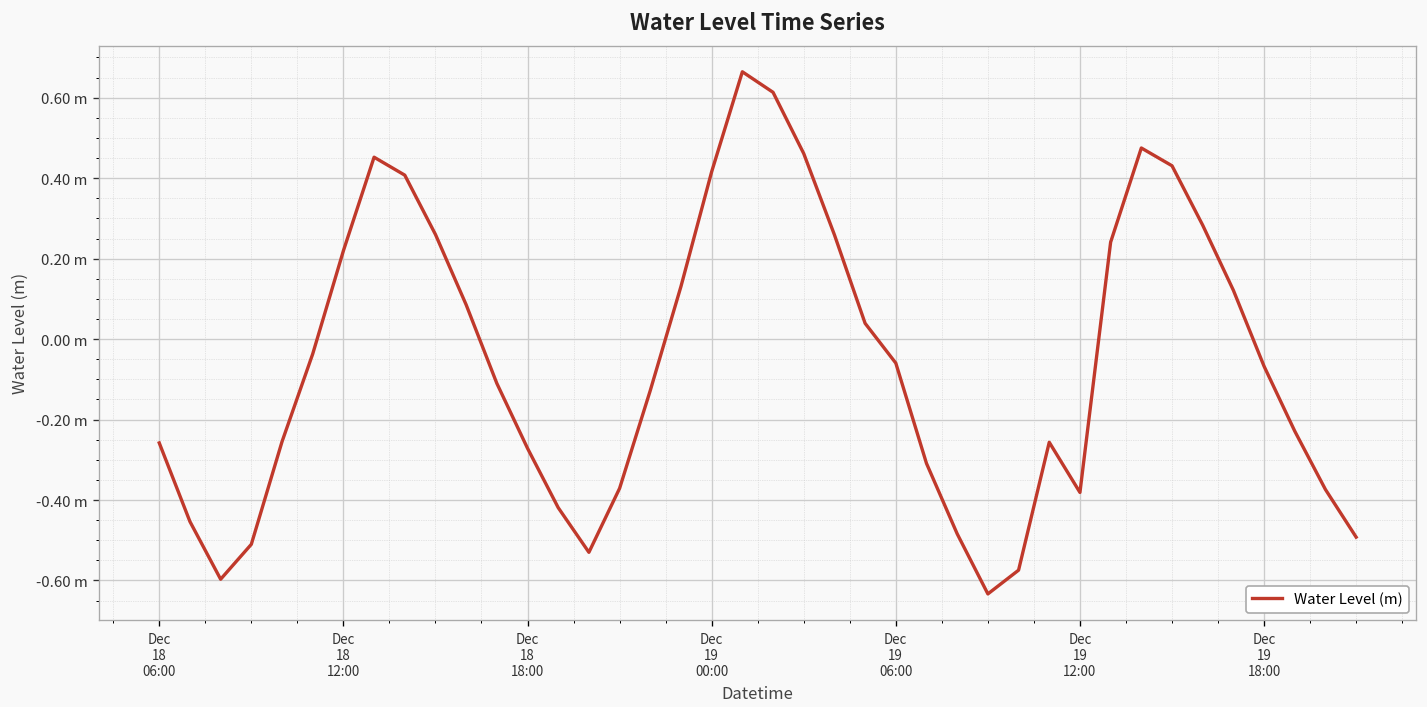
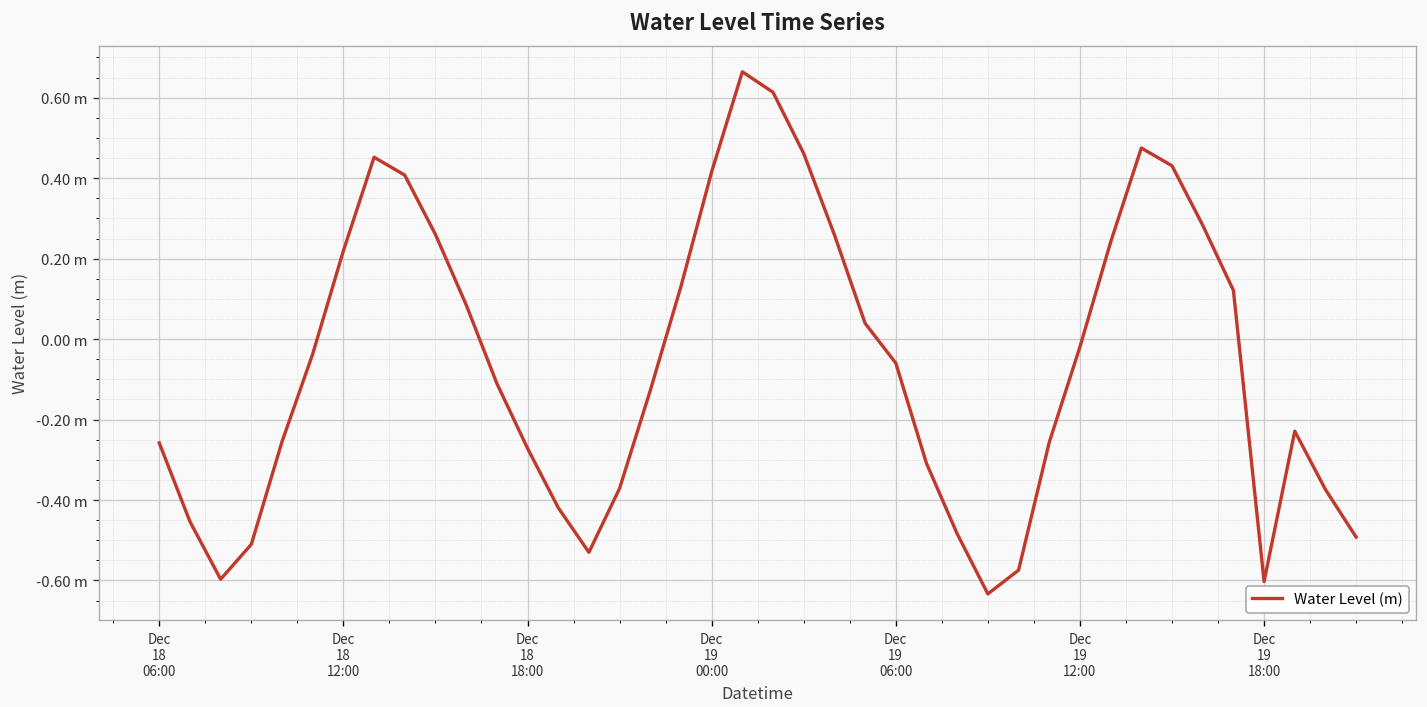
Dec 19 12:00: -0.38 m -> -0.02 m
Dec 19 18:00: -0.07 m -> -0.60 m
